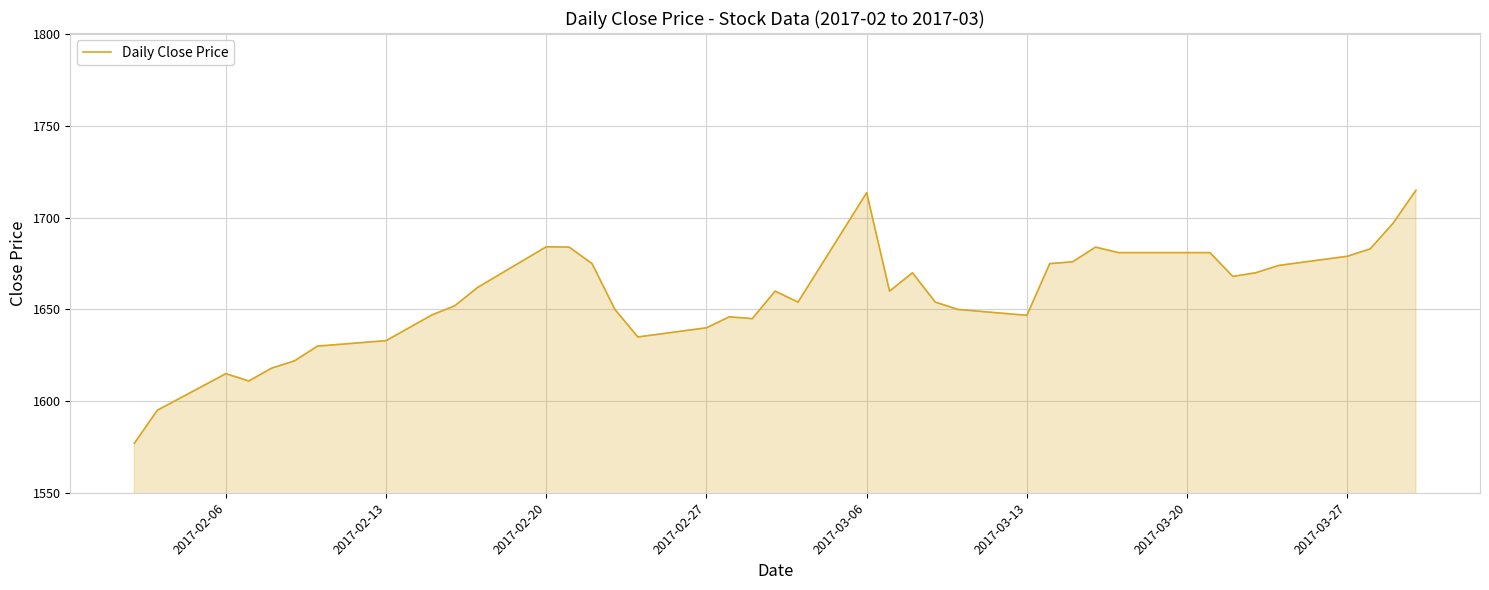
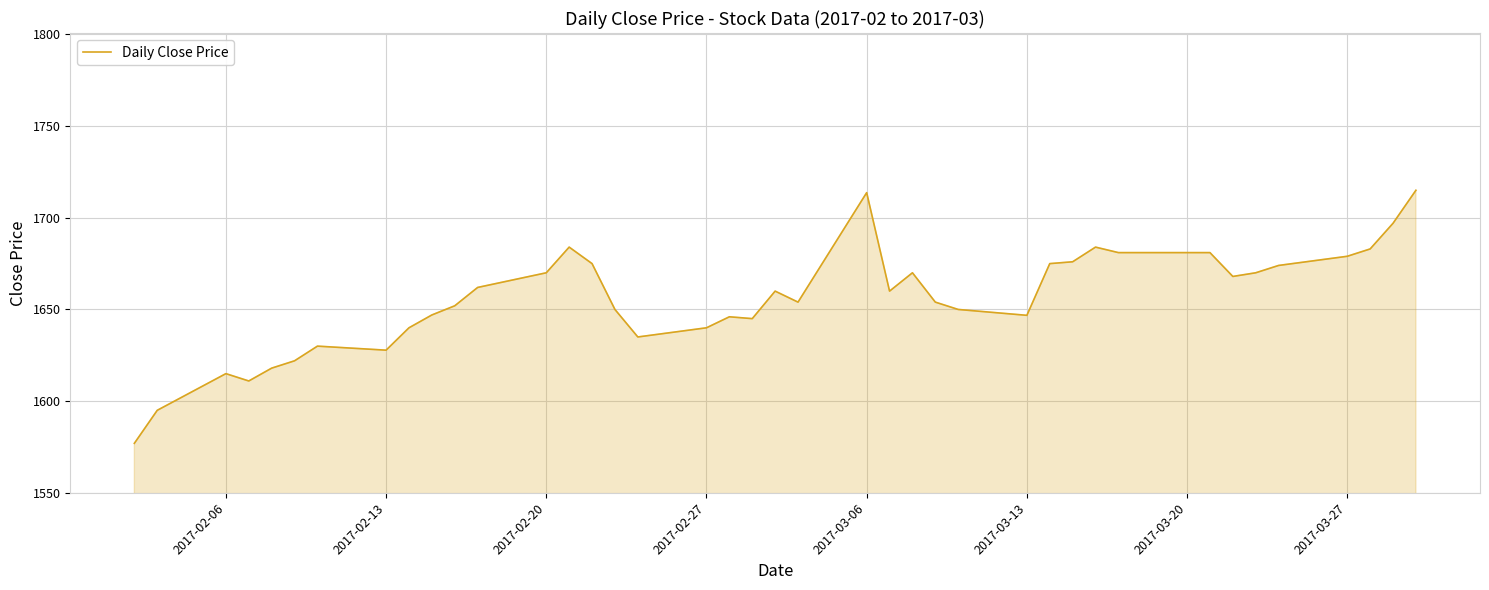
2017-02-13: 1633 -> 1628
2017-02-20: 1684 -> 1670
